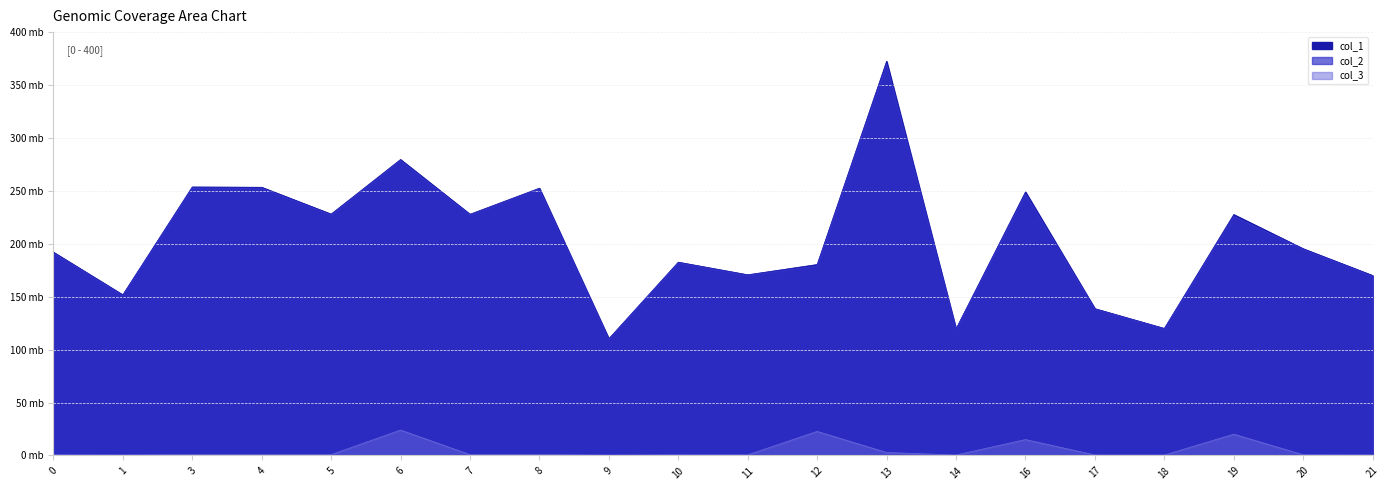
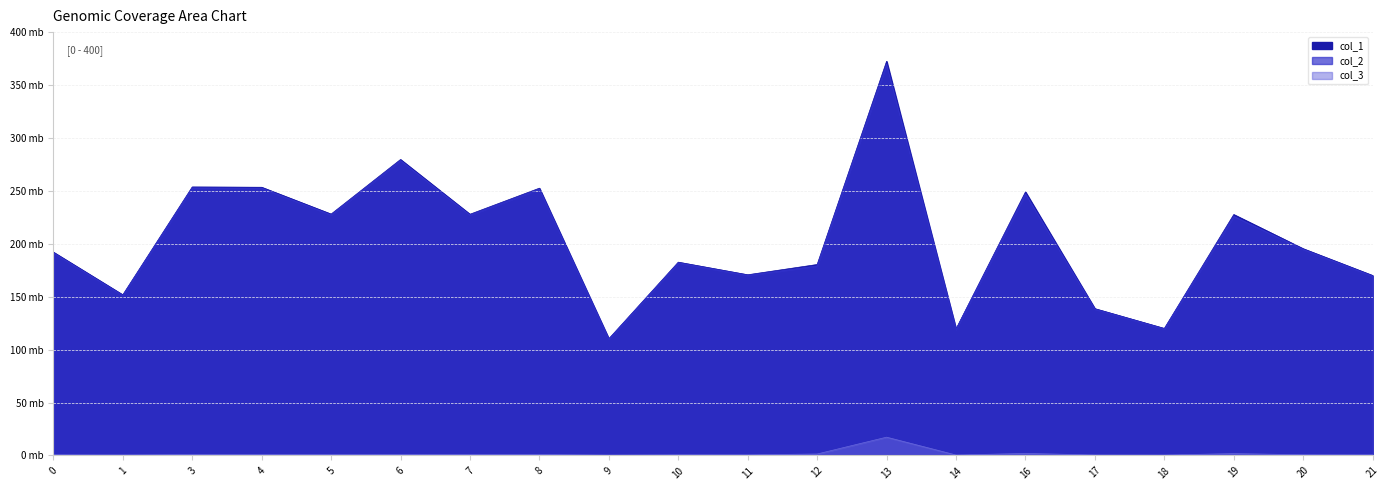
col_3, 6: 24 mb -> 1 mb
col_3, 12: 23 mb -> 1 mb
col_3, 13: 3 mb -> 17 mb
col_3, 16: 15 mb -> 2 mb
col_3, 19: 20 mb -> 2 mb
